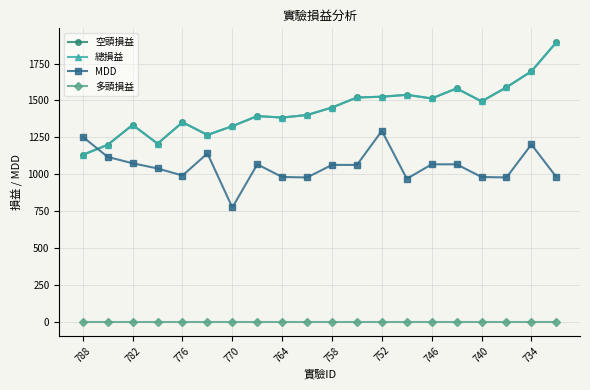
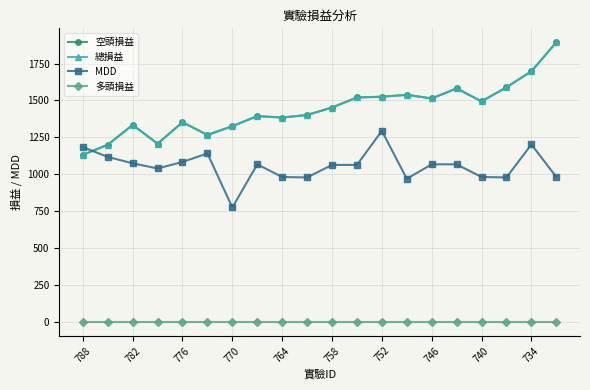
MDD, 788: 1250 -> 1180
MDD, 776: 990 -> 1080
